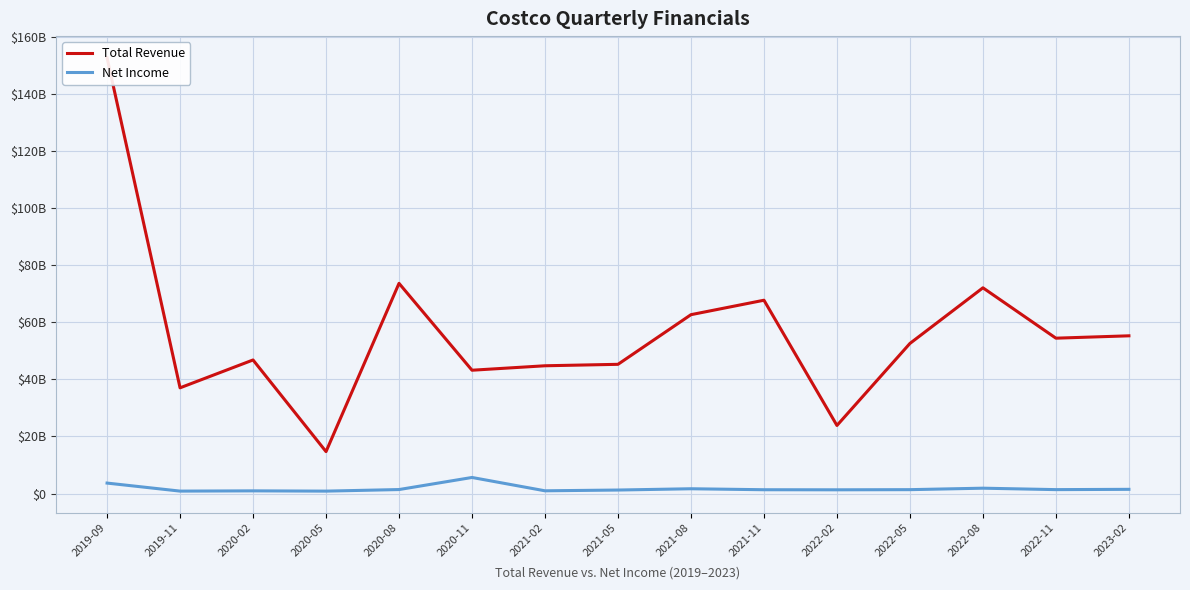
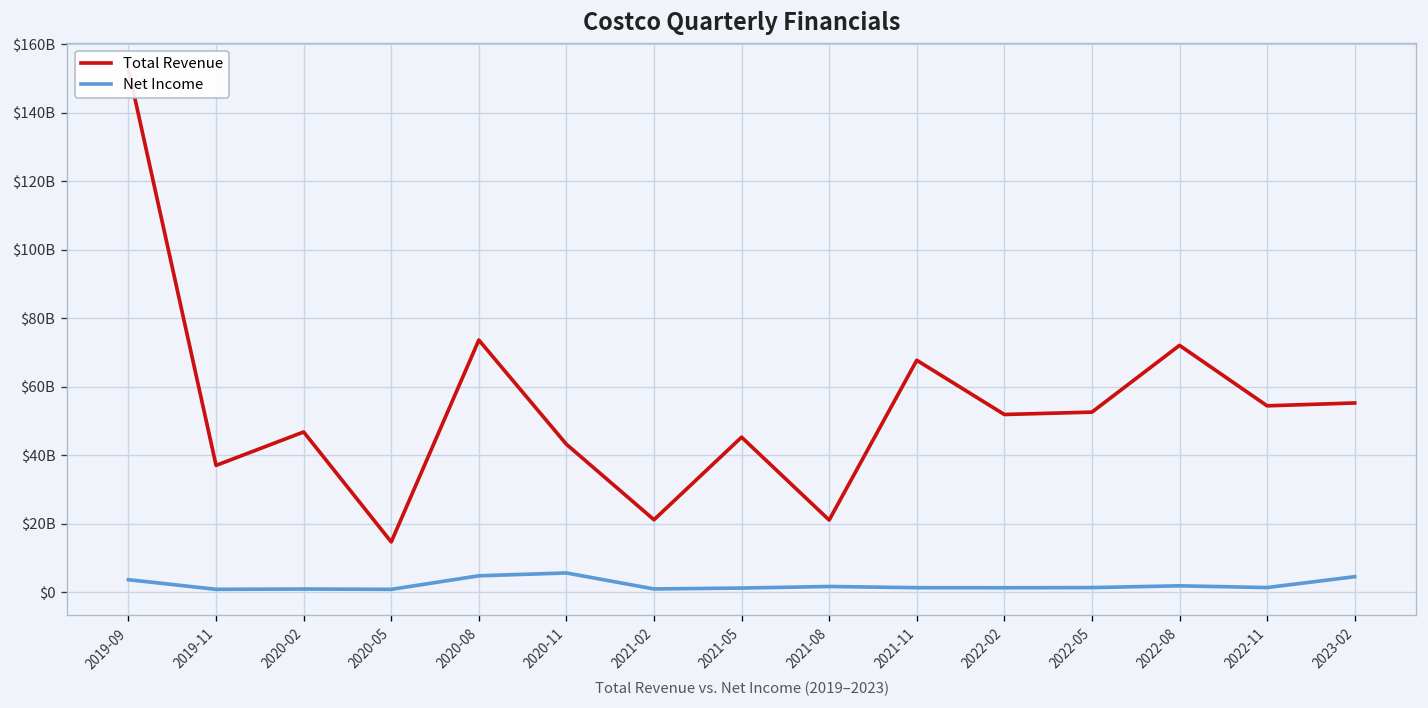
Net Income, 2020-08: $1000000000 -> $5000000000
Total Revenue, 2021-02: $45000000000 -> $21000000000
Total Revenue, 2021-08: $63000000000 -> $21000000000
Total Revenue, 2022-02: $24000000000 -> $52000000000
Net Income, 2023-02: $1000000000 -> $5000000000
